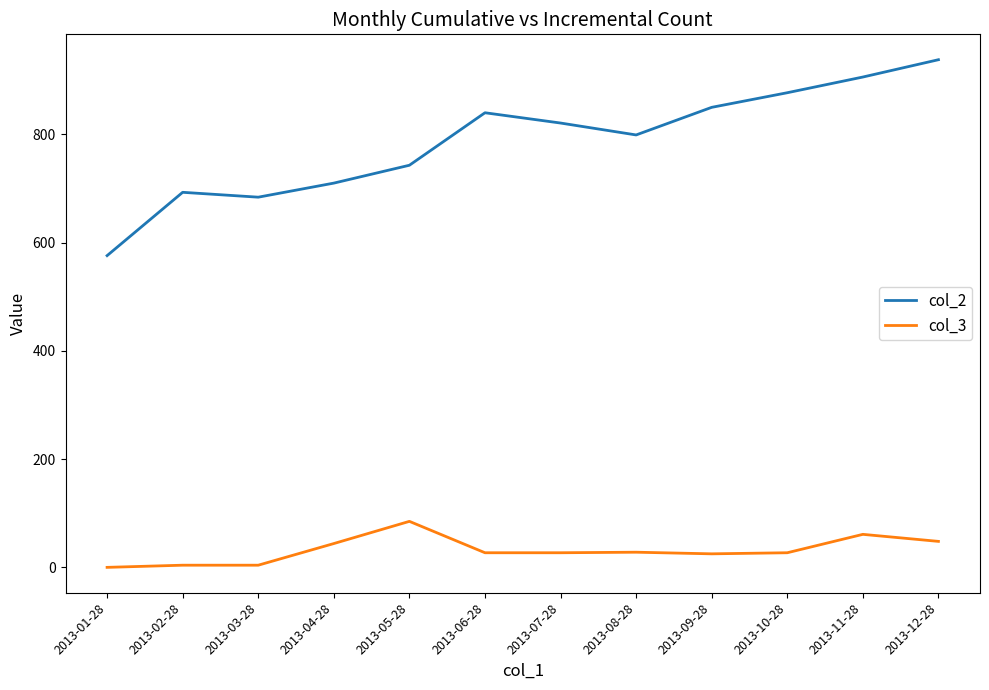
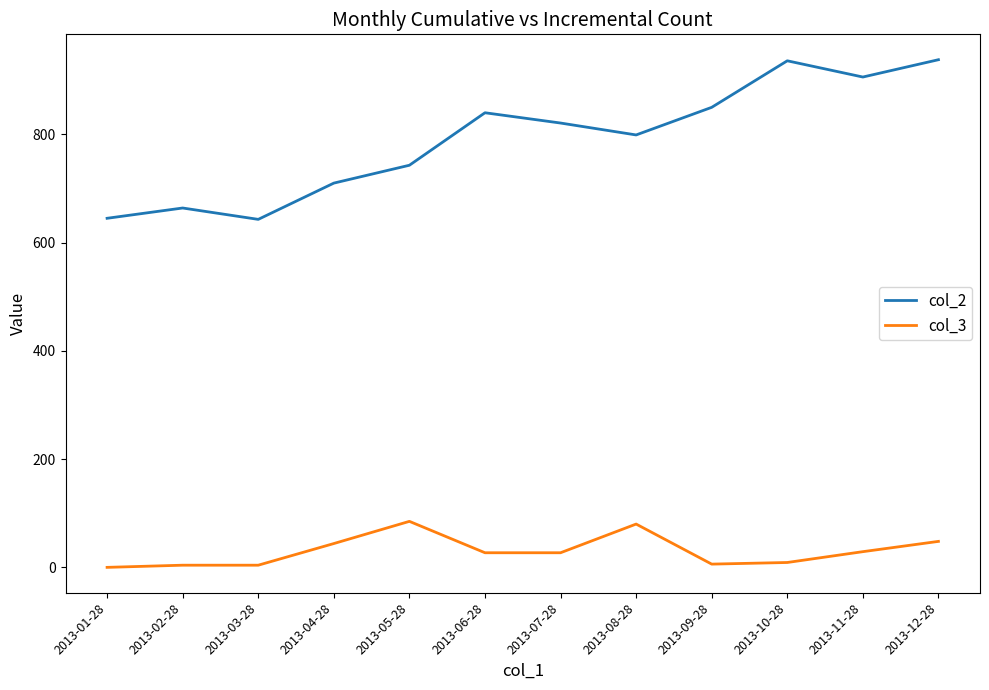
col_2, 2013-01-28: 580 -> 650
col_2, 2013-02-28: 690 -> 660
col_2, 2013-03-28: 680 -> 640
col_3, 2013-08-28: 30 -> 80
col_3, 2013-09-28: 30 -> 10
col_2, 2013-10-28: 880 -> 940
col_3, 2013-10-28: 30 -> 10
col_3, 2013-11-28: 60 -> 30
